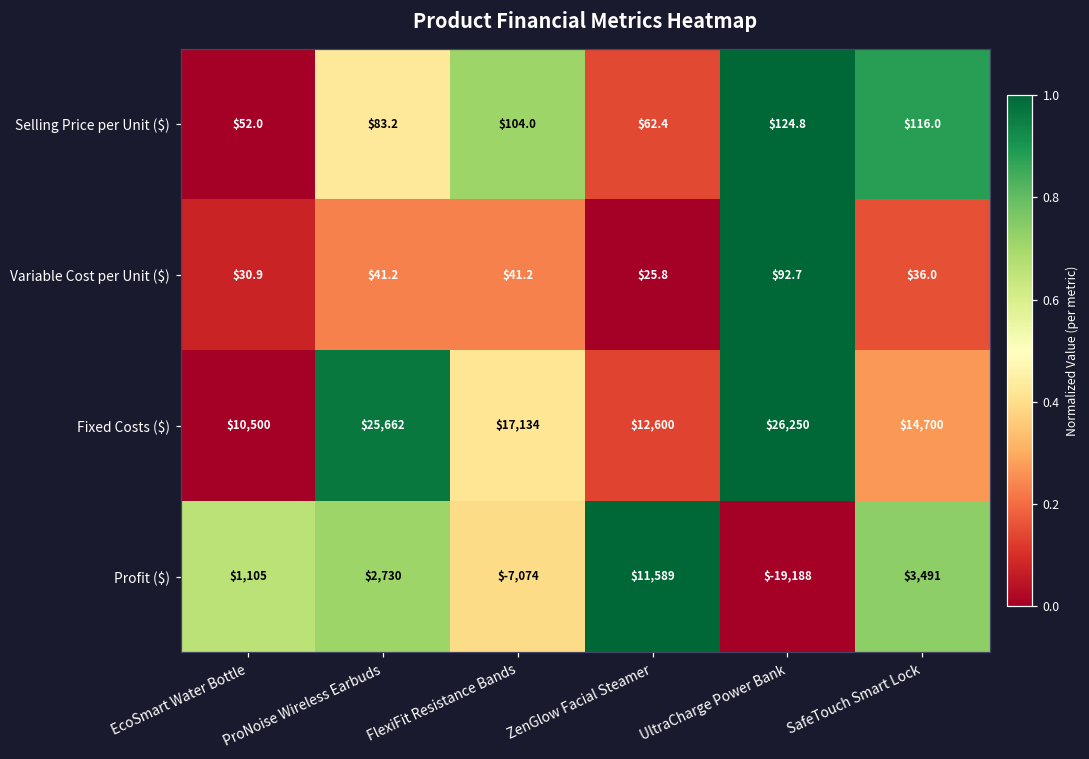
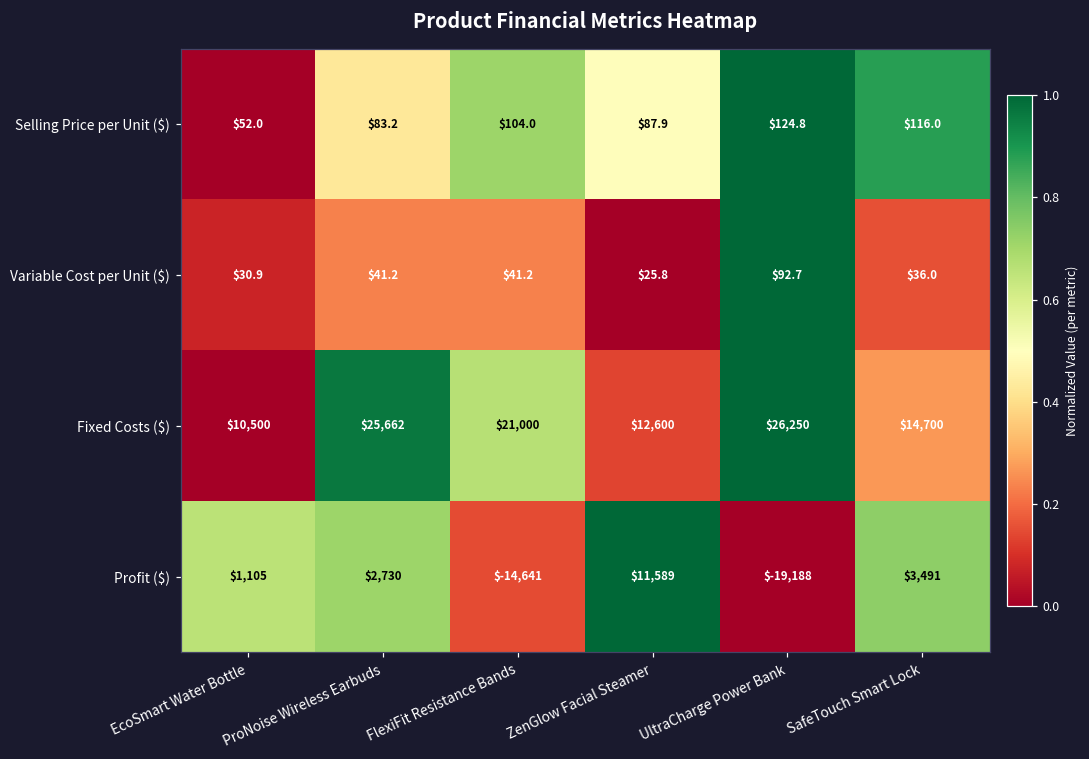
Selling Price per Unit ($), ZenGlow Facial Steamer: $62.4 -> $87.9
Fixed Costs ($), FlexiFit Resistance Bands: $17,134 -> $21,000
Profit ($), FlexiFit Resistance Bands: $-7,074 -> $-14,641
